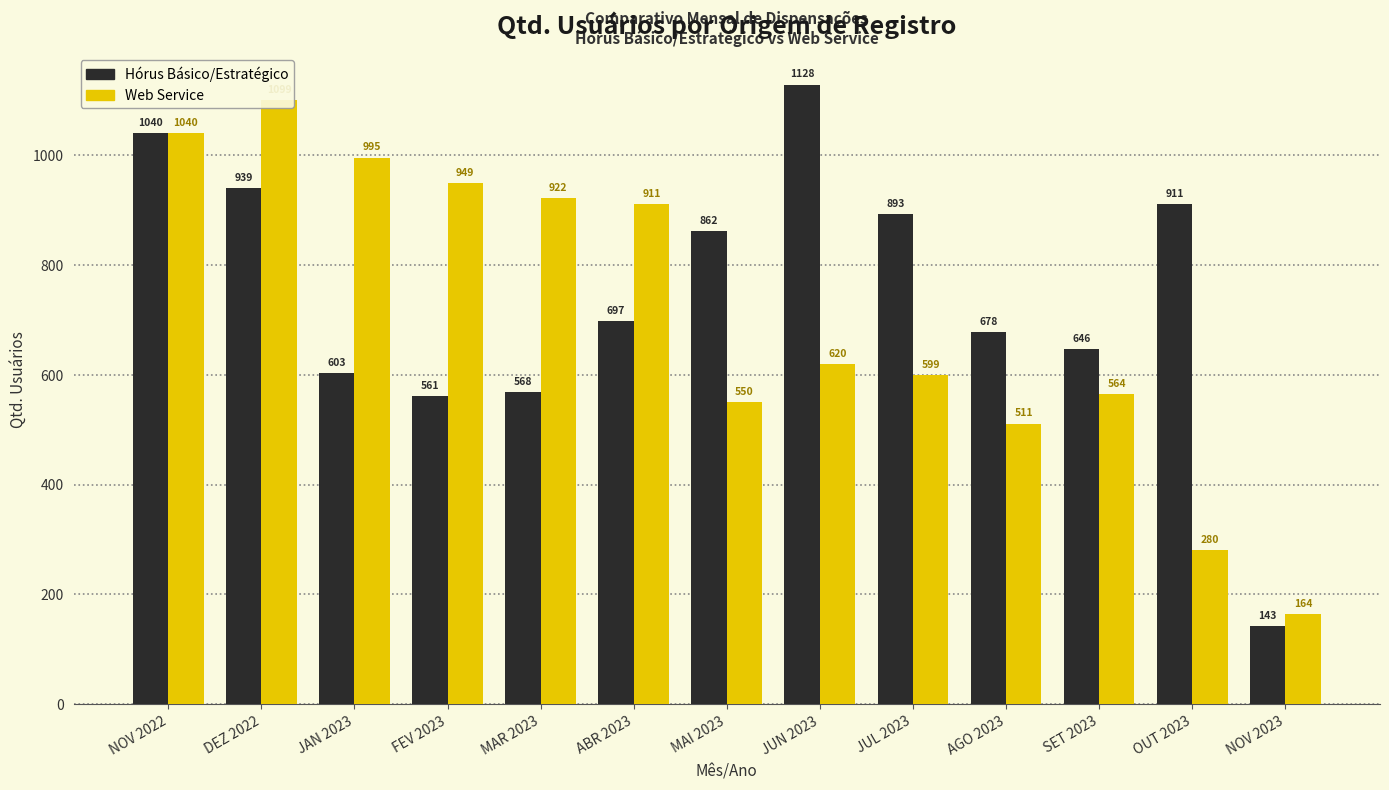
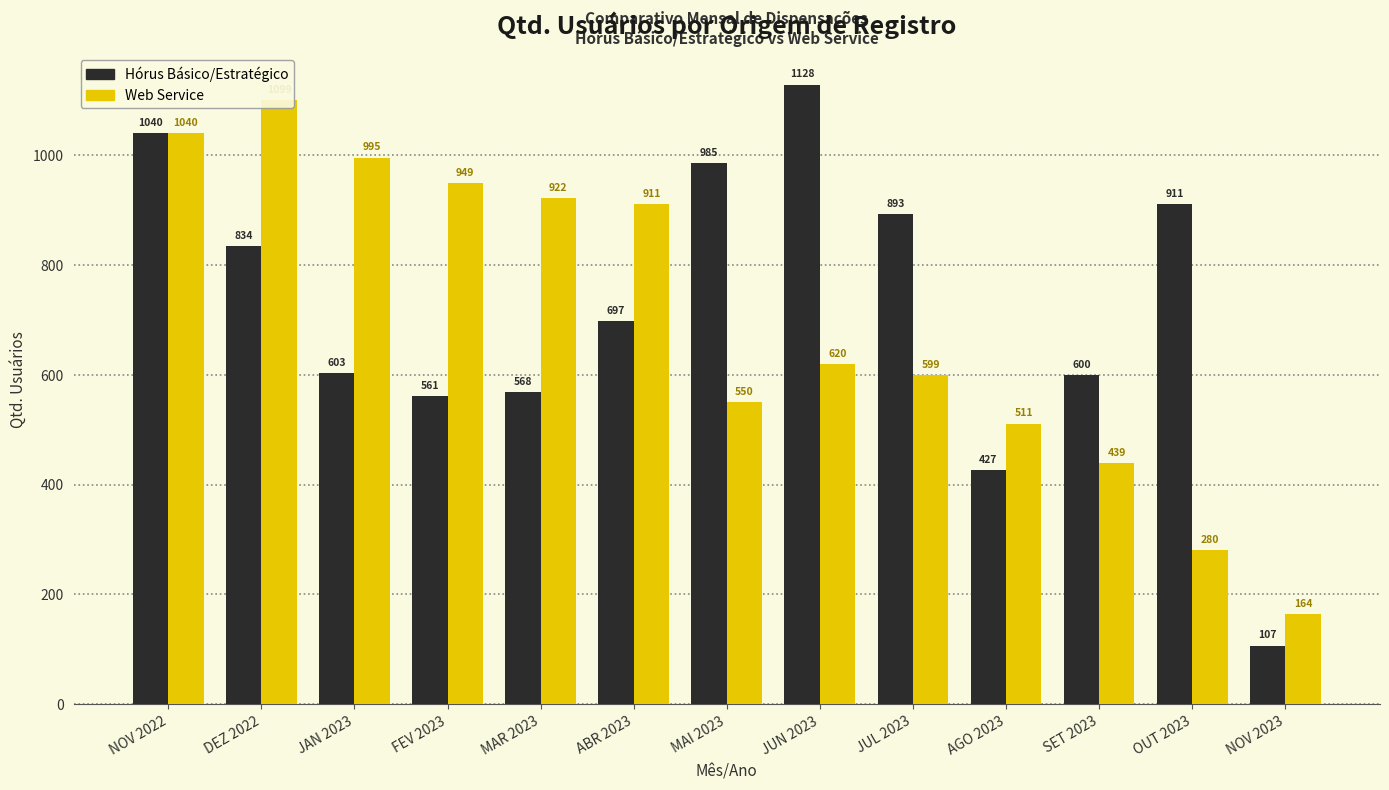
Hórus Básico/Estratégico, DEZ 2022: 939 -> 834
Hórus Básico/Estratégico, MAI 2023: 862 -> 985
Hórus Básico/Estratégico, AGO 2023: 678 -> 427
Hórus Básico/Estratégico, SET 2023: 646 -> 600
Web Service, SET 2023: 564 -> 439
Hórus Básico/Estratégico, NOV 2023: 143 -> 107
